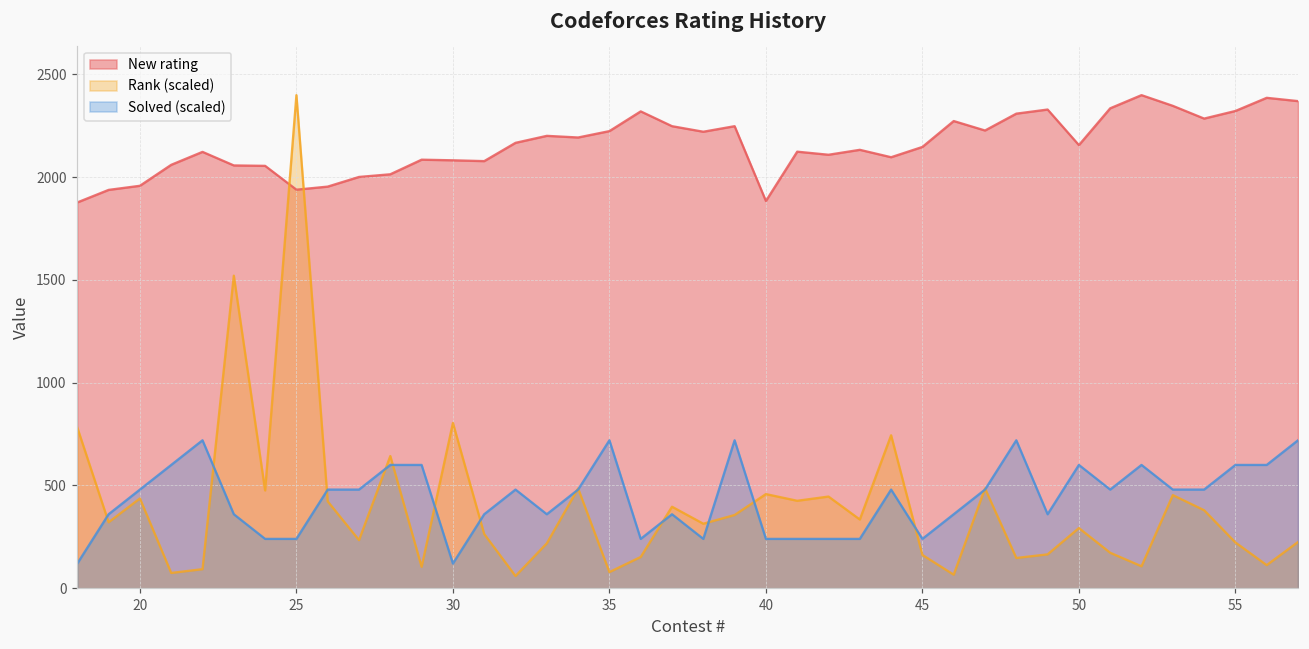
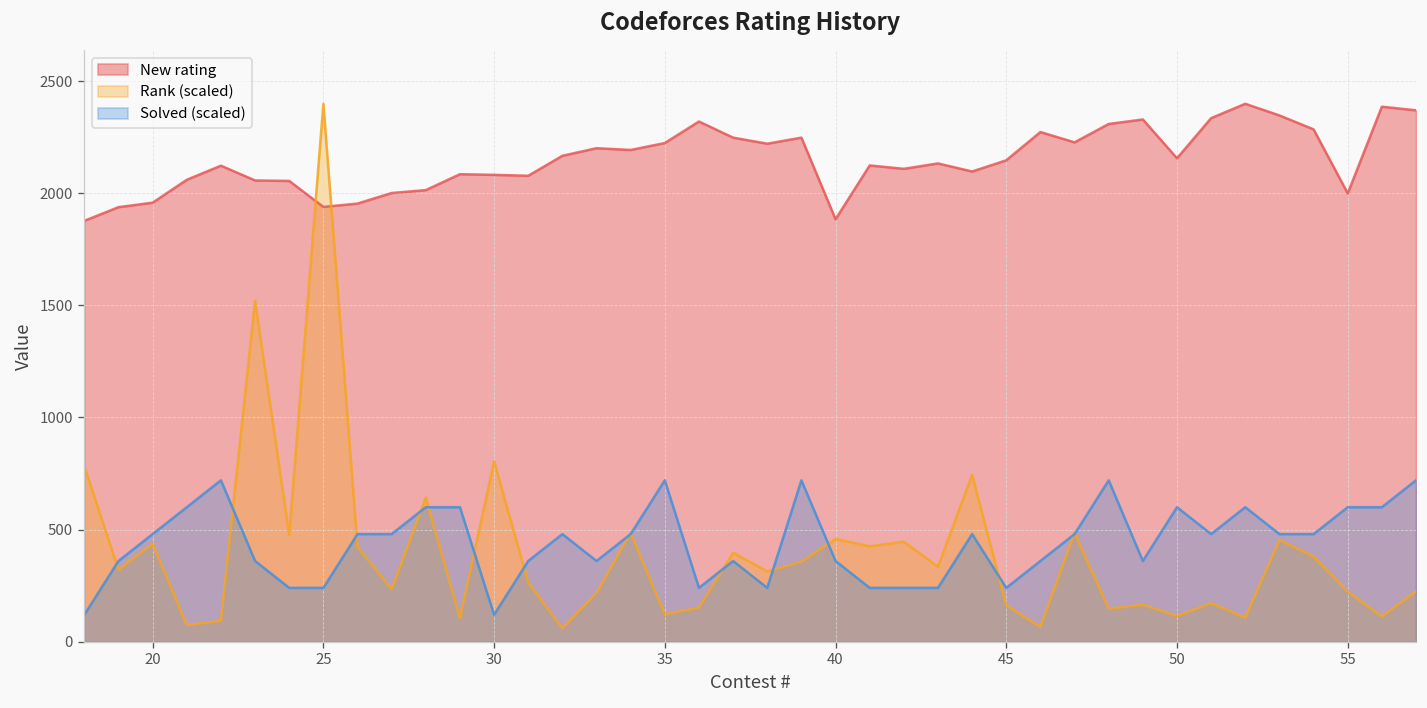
Rank (scaled), 35: 80 -> 120
Solved (scaled), 40: 240 -> 360
Rank (scaled), 50: 290 -> 110
New rating, 55: 2320 -> 2000
